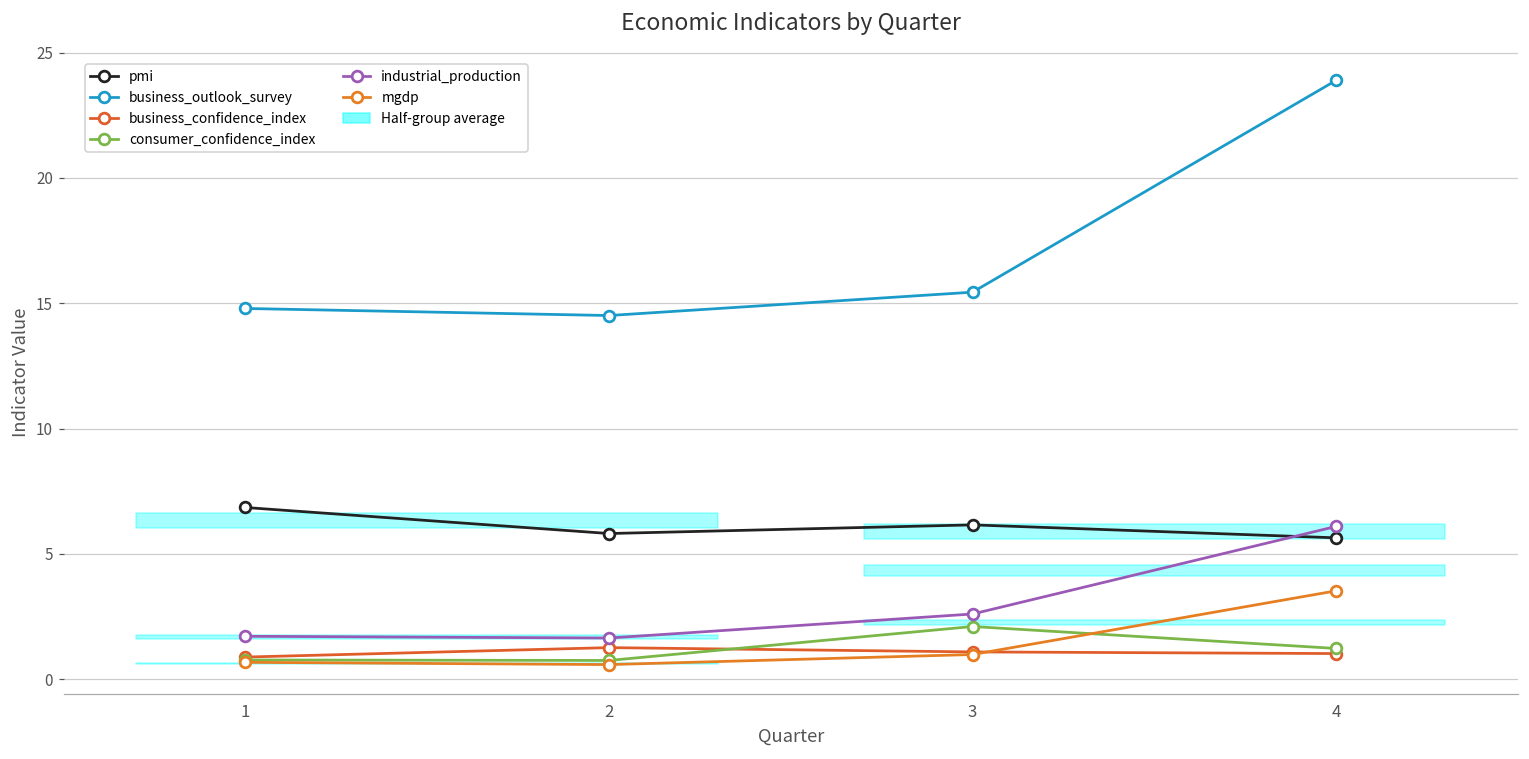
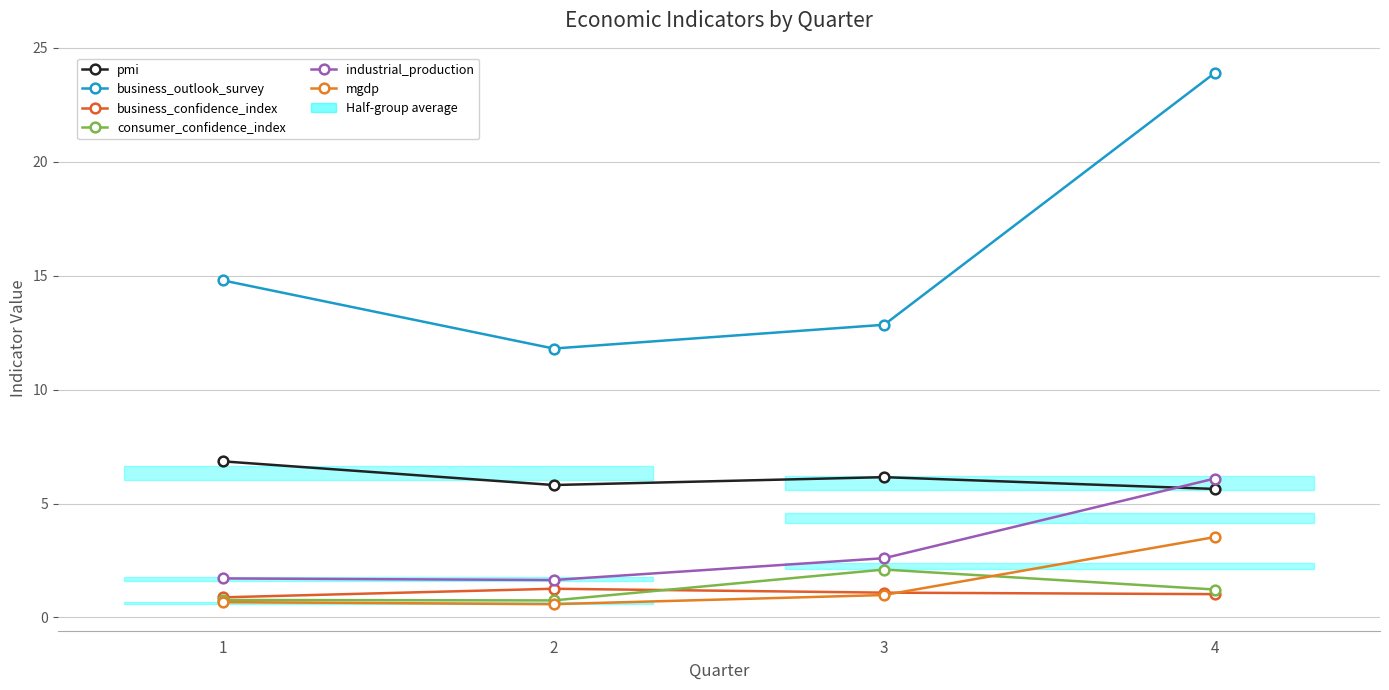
business_outlook_survey, 2: 14.5 -> 11.8
business_outlook_survey, 3: 15.4 -> 12.8
